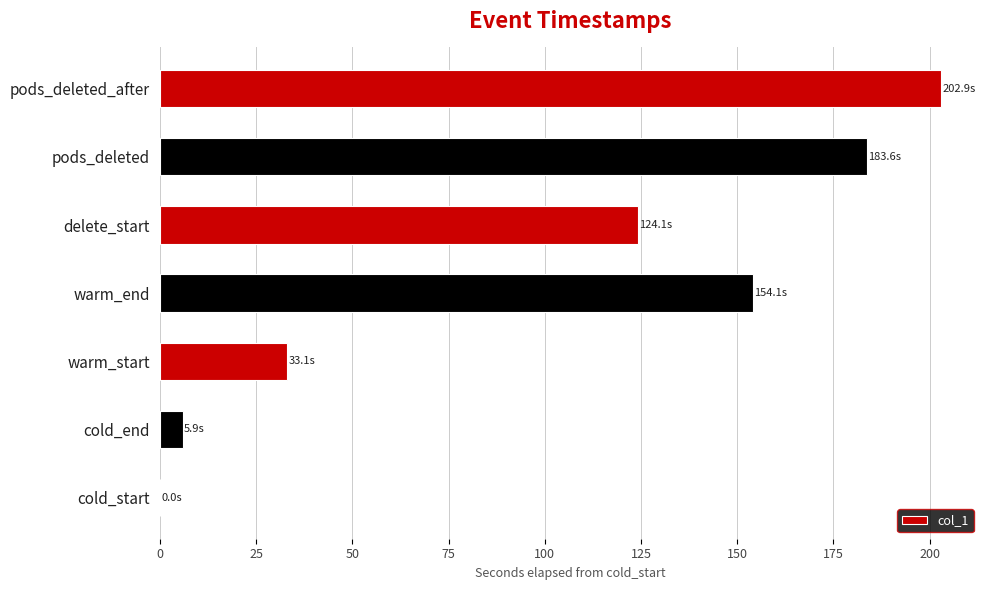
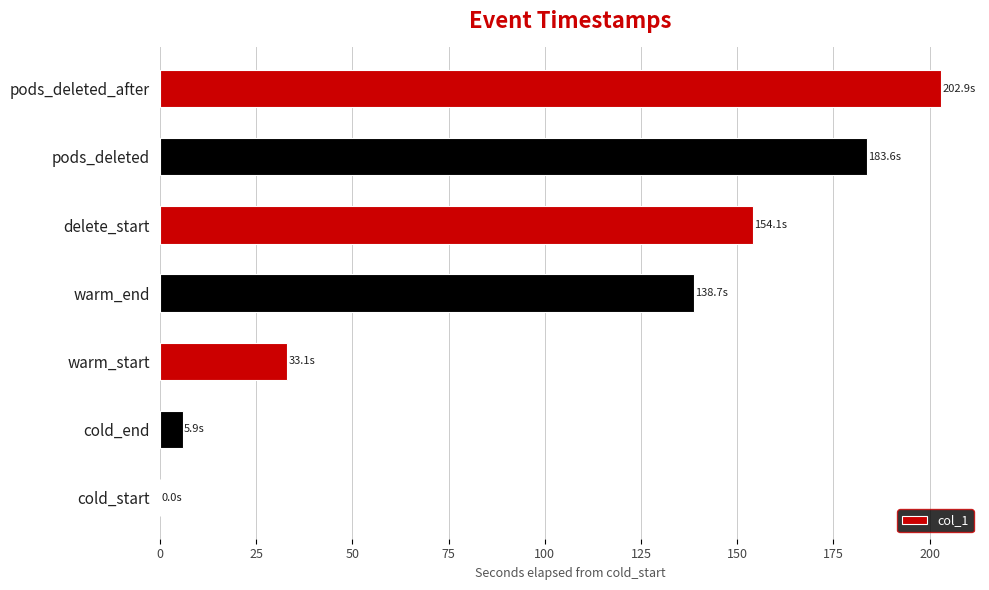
delete_start: 124.1s -> 154.1s
warm_end: 154.1s -> 138.7s
